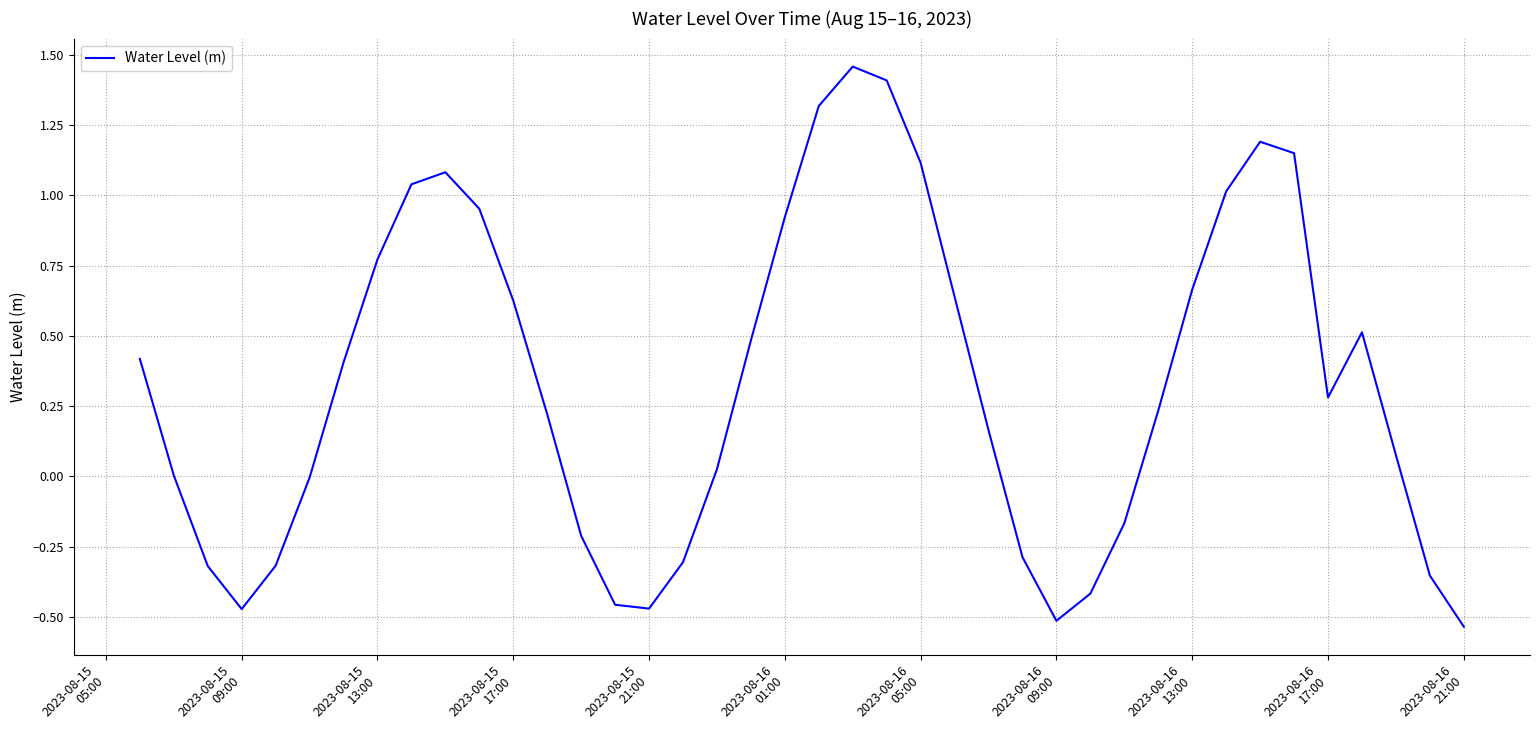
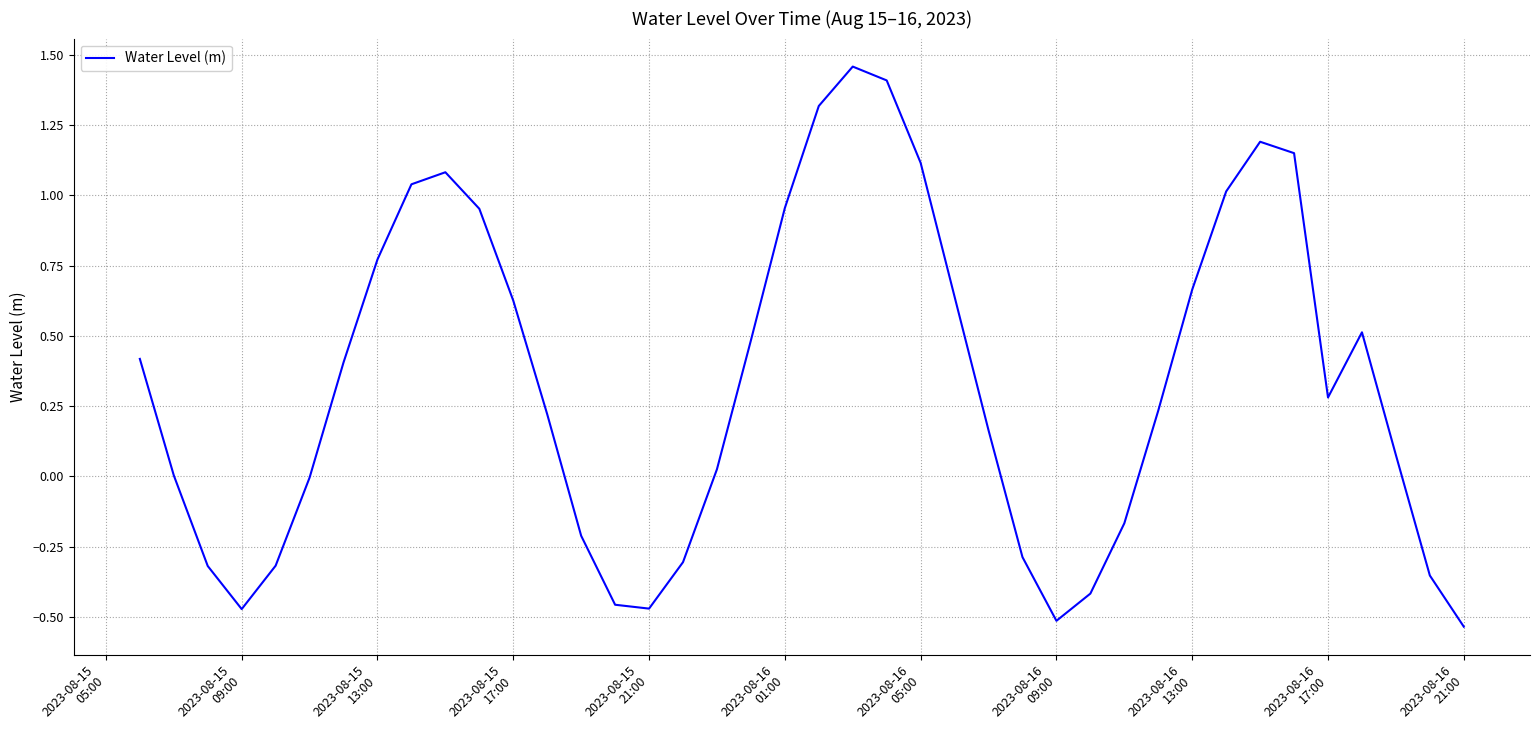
2023-08-16 01:00: 0.92 -> 0.95
